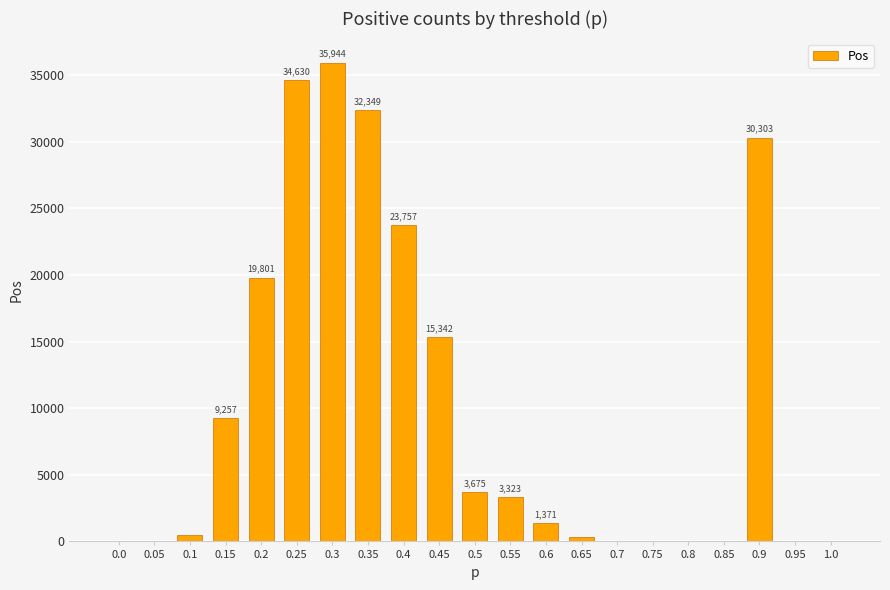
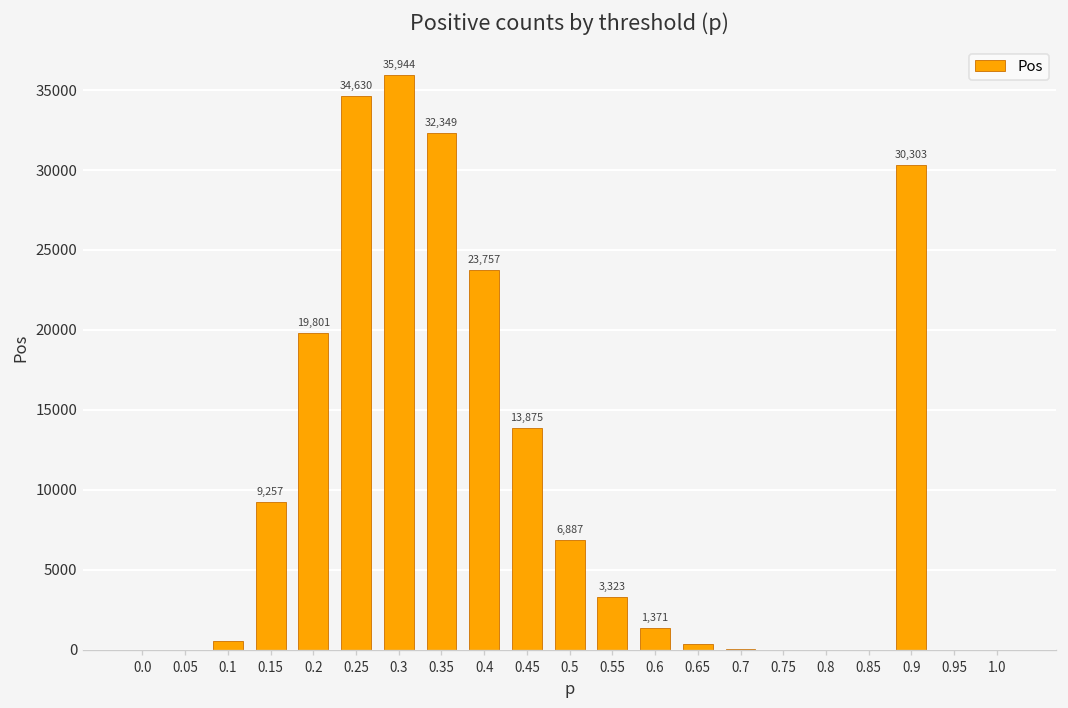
0.45: 15,342 -> 13,875
0.5: 3,675 -> 6,887
